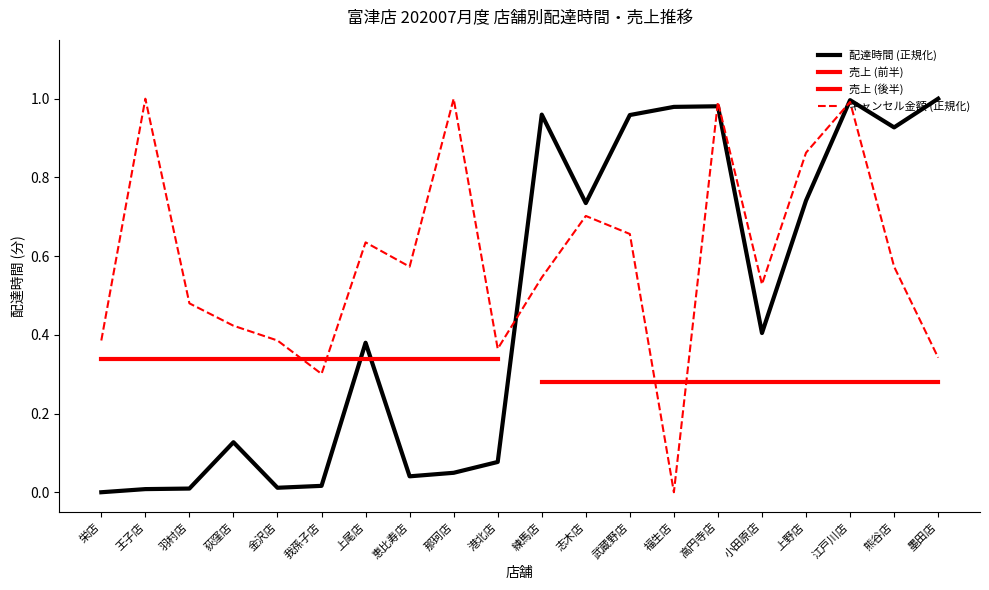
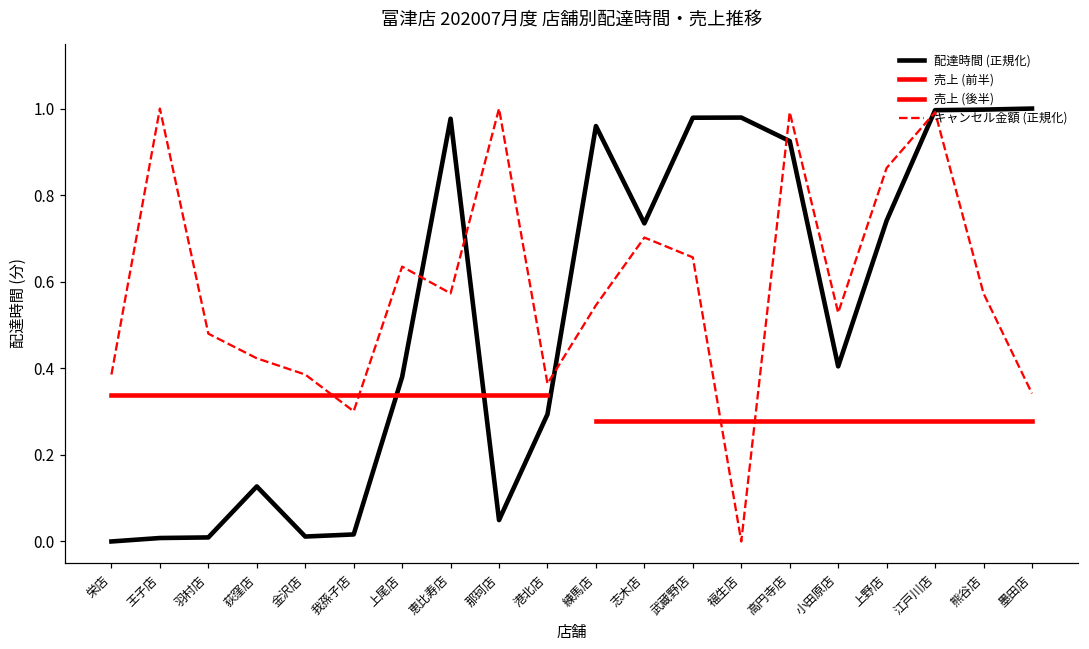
配達時間 (正規化), 恵比寿店: 0.04 -> 0.98
配達時間 (正規化), 港北店: 0.08 -> 0.29
配達時間 (正規化), 武蔵野店: 0.96 -> 0.98
配達時間 (正規化), 高円寺店: 0.98 -> 0.92
配達時間 (正規化), 熊谷店: 0.93 -> 1.00
